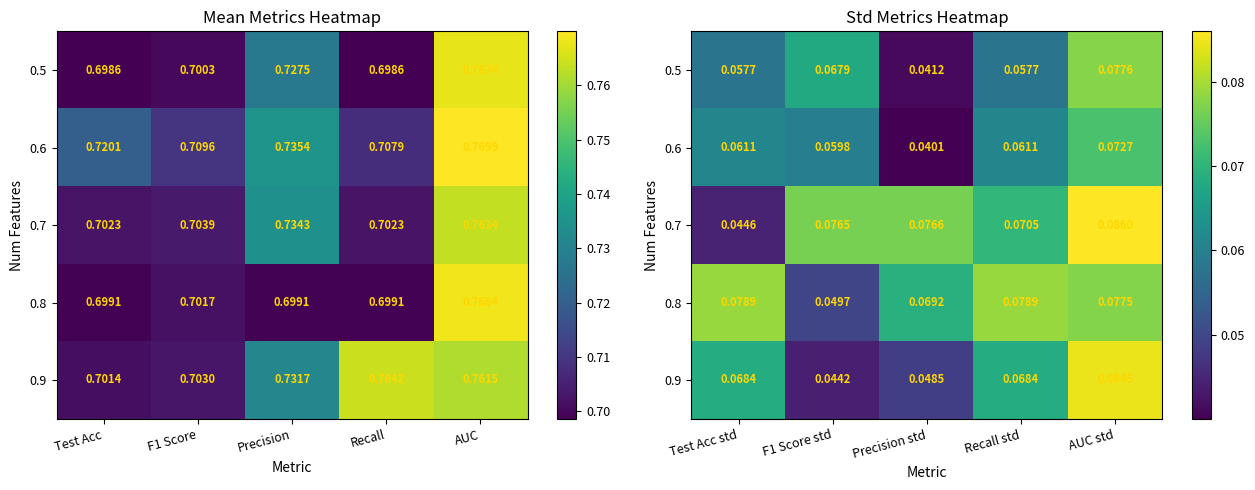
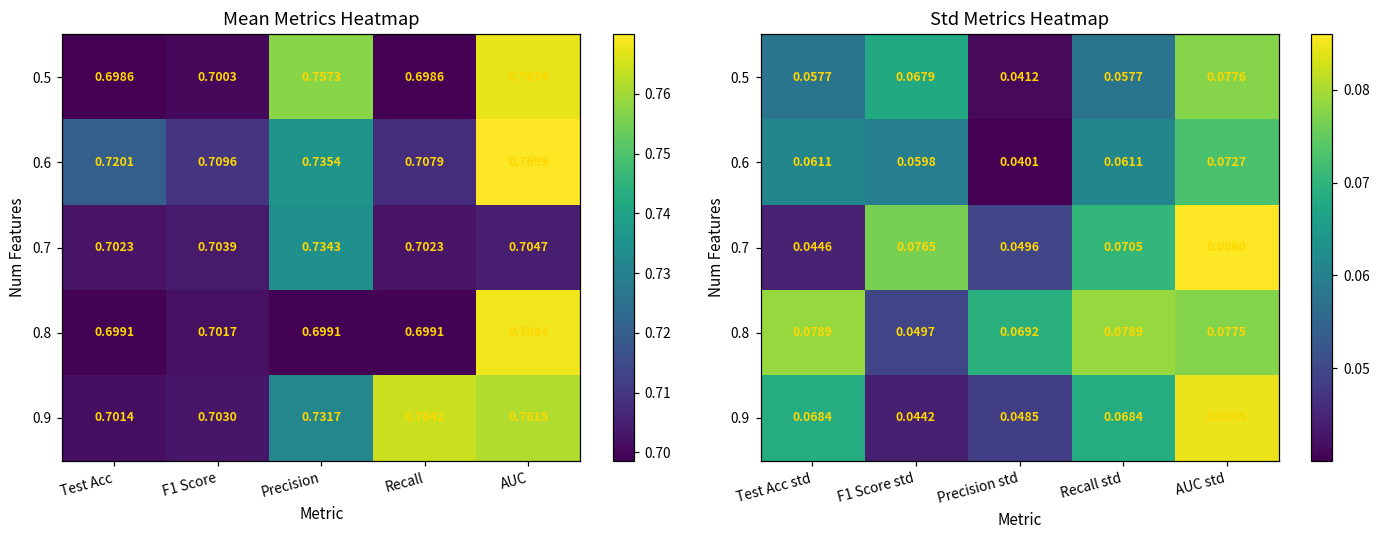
Mean Metrics Heatmap, 0.5, Precision: 0.7275 -> 0.7573
Mean Metrics Heatmap, 0.7, AUC: 0.7634 -> 0.7047
Std Metrics Heatmap, 0.7, Precision std: 0.0766 -> 0.0496
